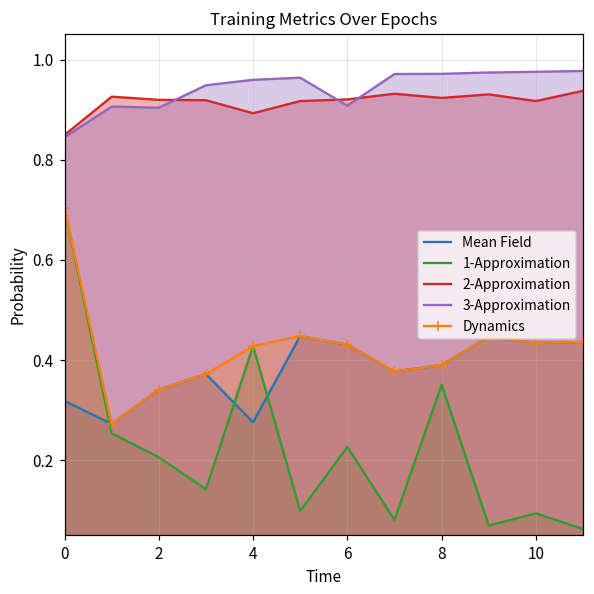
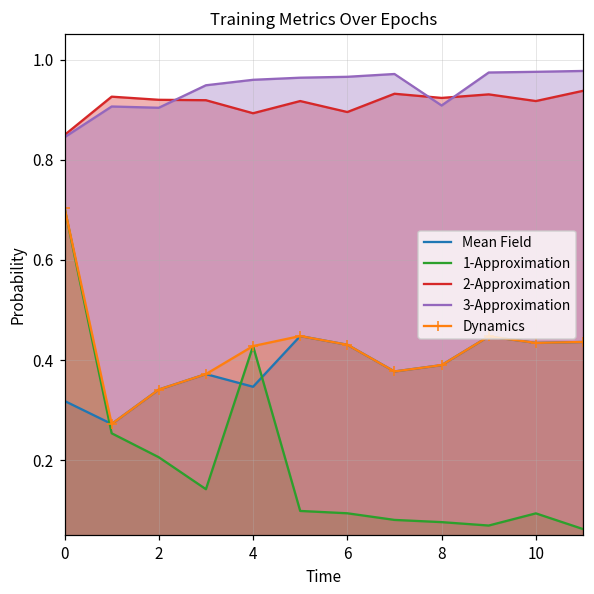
Mean Field, 4: 0.28 -> 0.35
1-Approximation, 6: 0.23 -> 0.09
2-Approximation, 6: 0.92 -> 0.90
3-Approximation, 6: 0.91 -> 0.97
1-Approximation, 8: 0.35 -> 0.08
3-Approximation, 8: 0.97 -> 0.91
